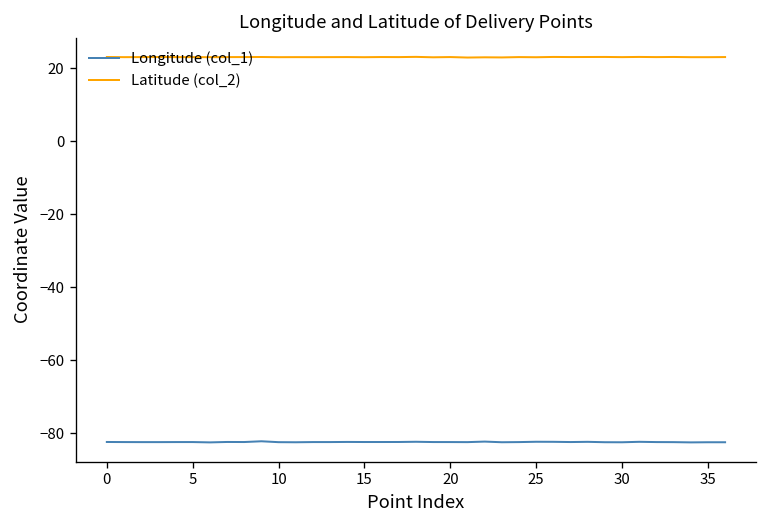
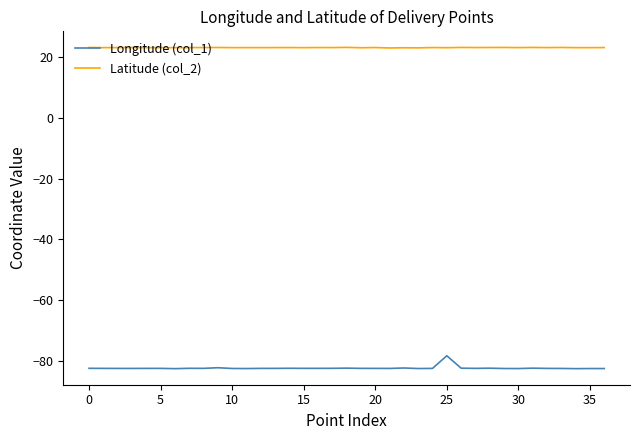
Longitude (col_1), 25: -82 -> -78
